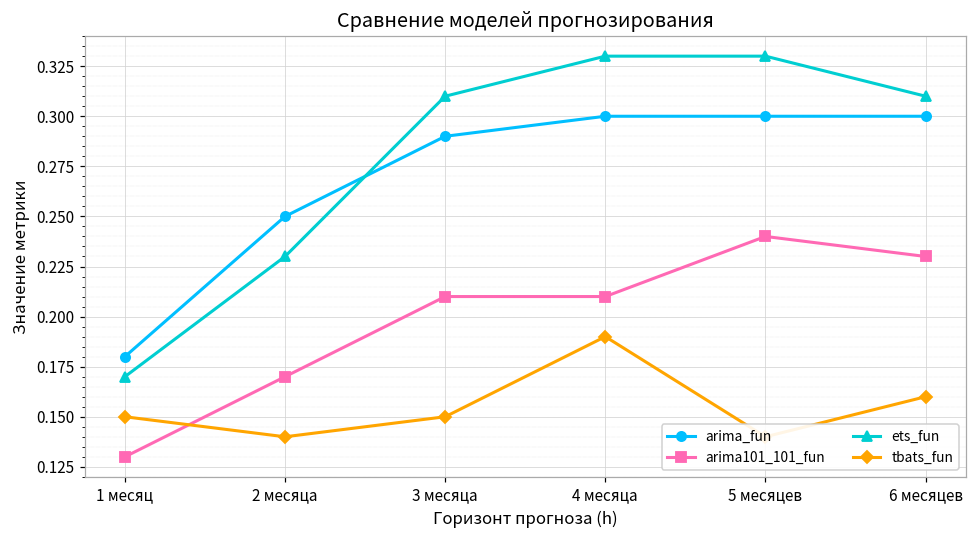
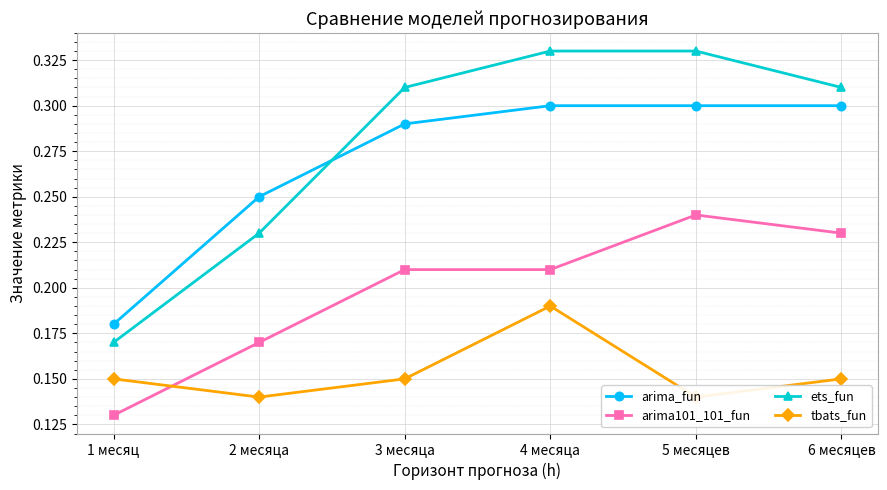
tbats_fun, 6 месяцев: 0.16 -> 0.15
